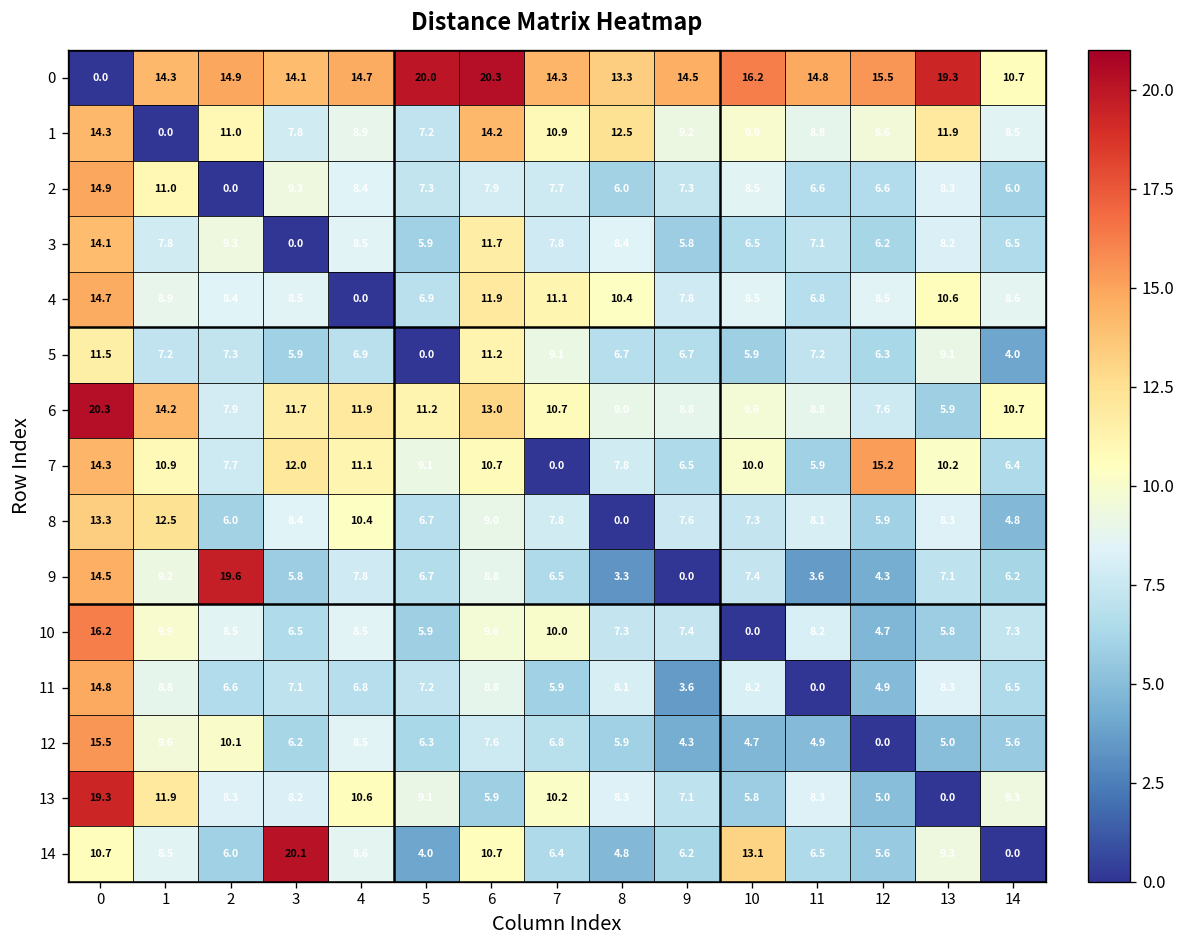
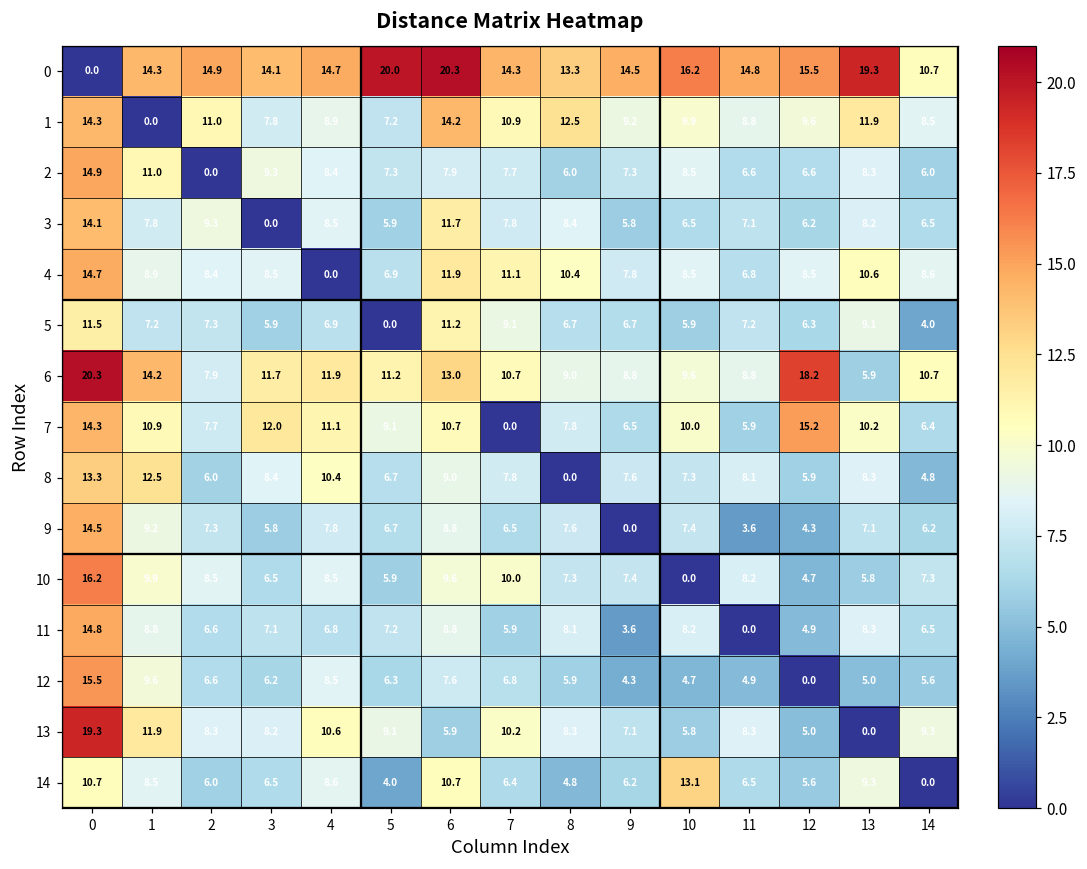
6, 12: 7.6 -> 18.2
9, 2: 19.6 -> 7.3
9, 8: 3.3 -> 7.6
12, 2: 10.1 -> 6.6
14, 3: 20.1 -> 6.5
